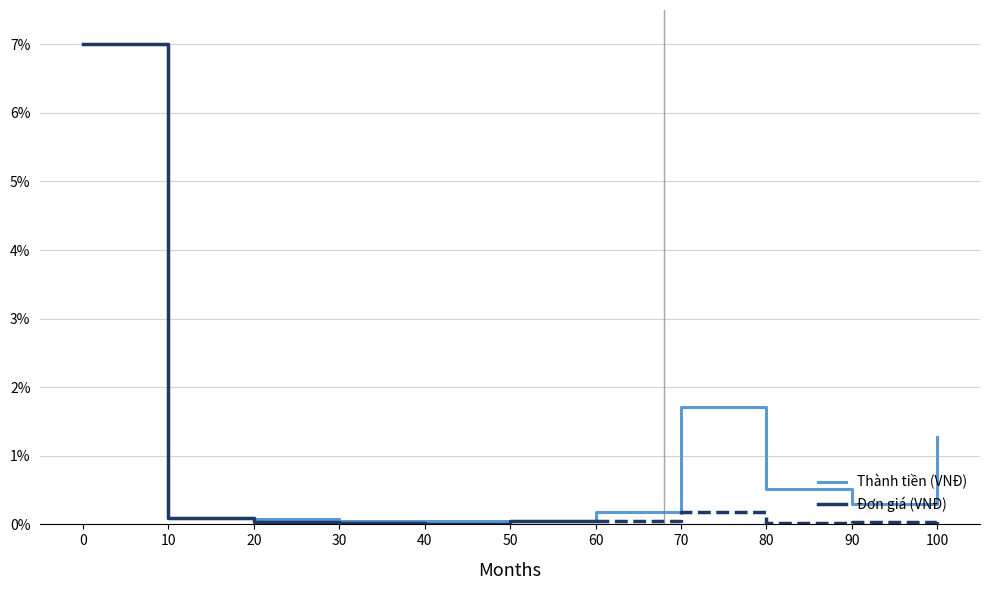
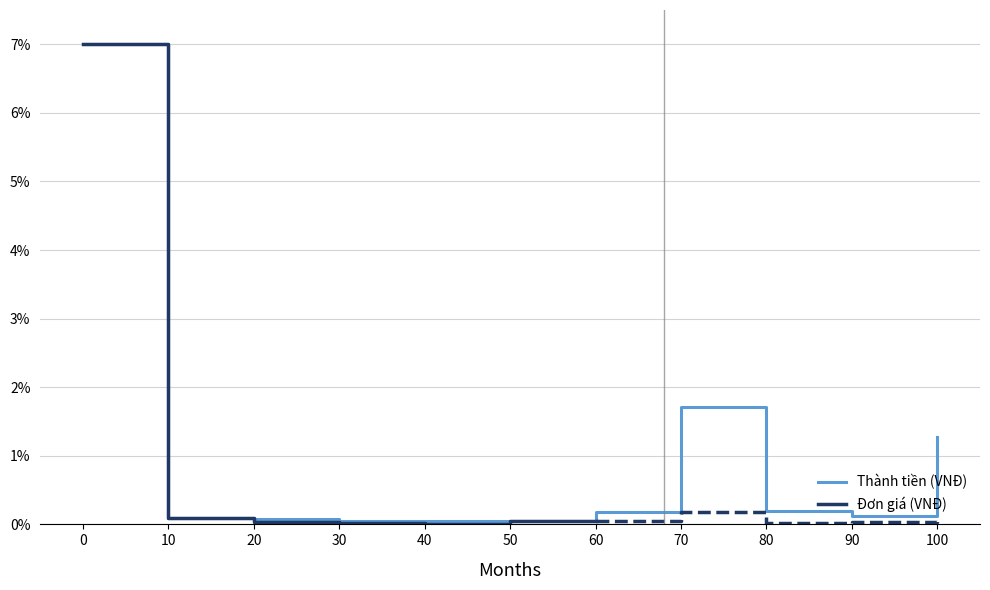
Thành tiền (VNĐ), 80: 0.5% -> 0.2%
Thành tiền (VNĐ), 90: 0.3% -> 0.1%
